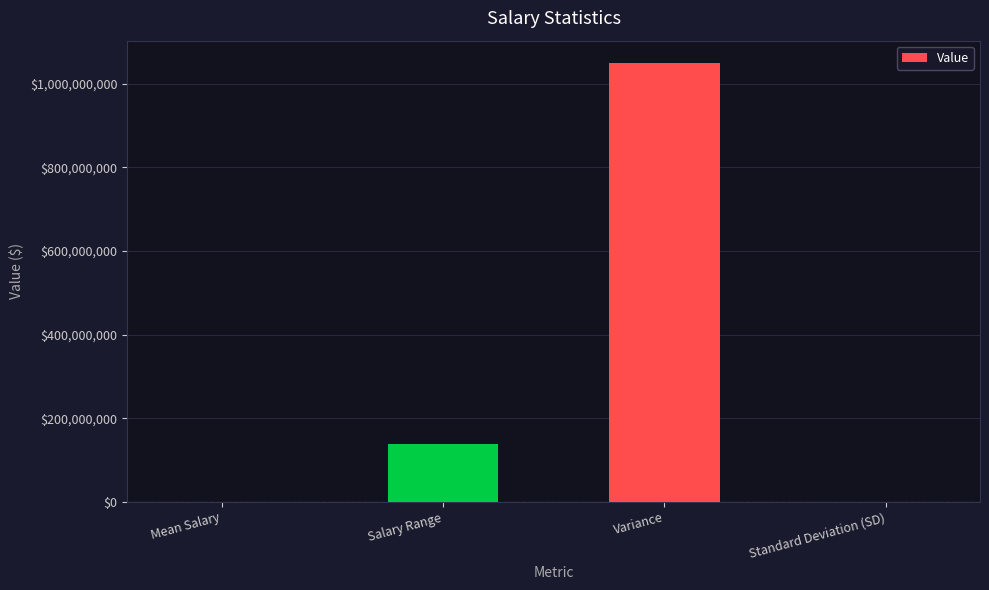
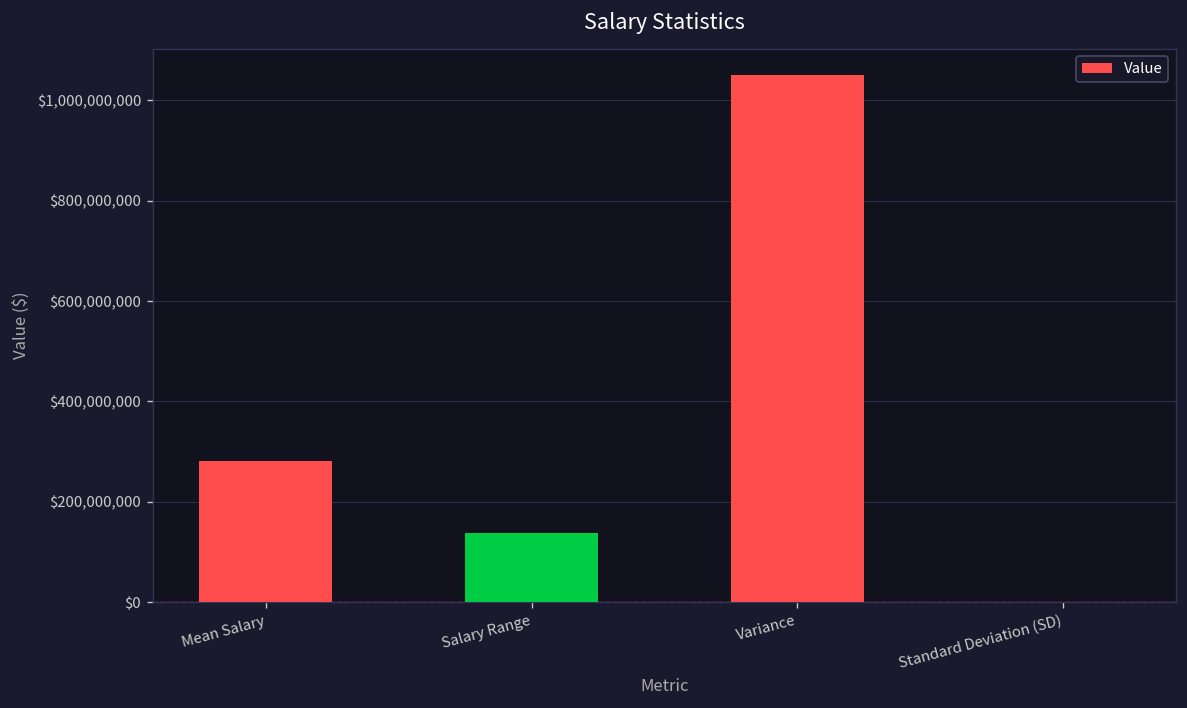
Mean Salary: $0 -> $280,000,000
